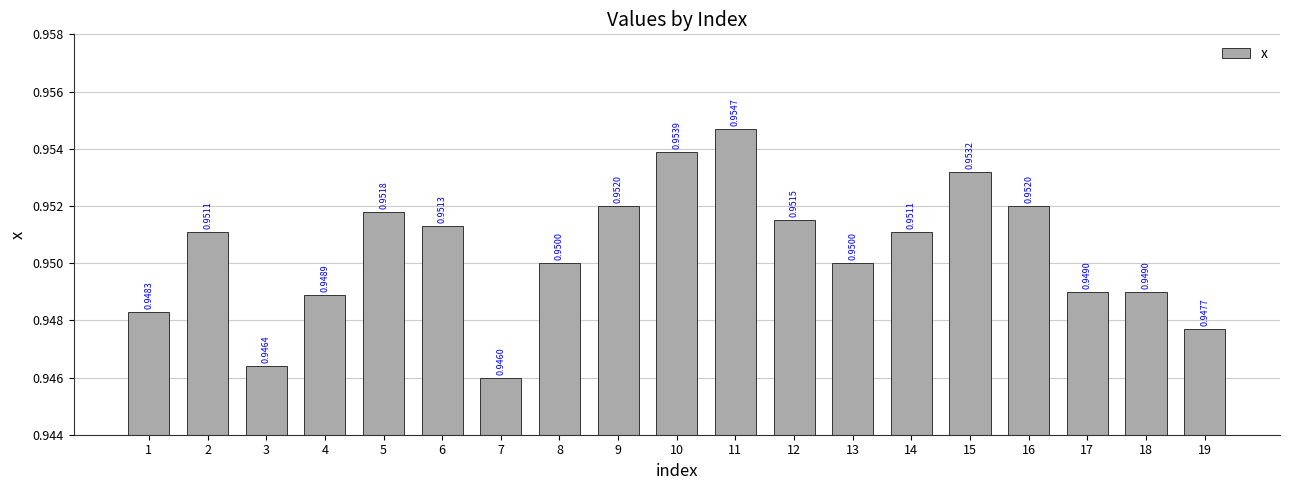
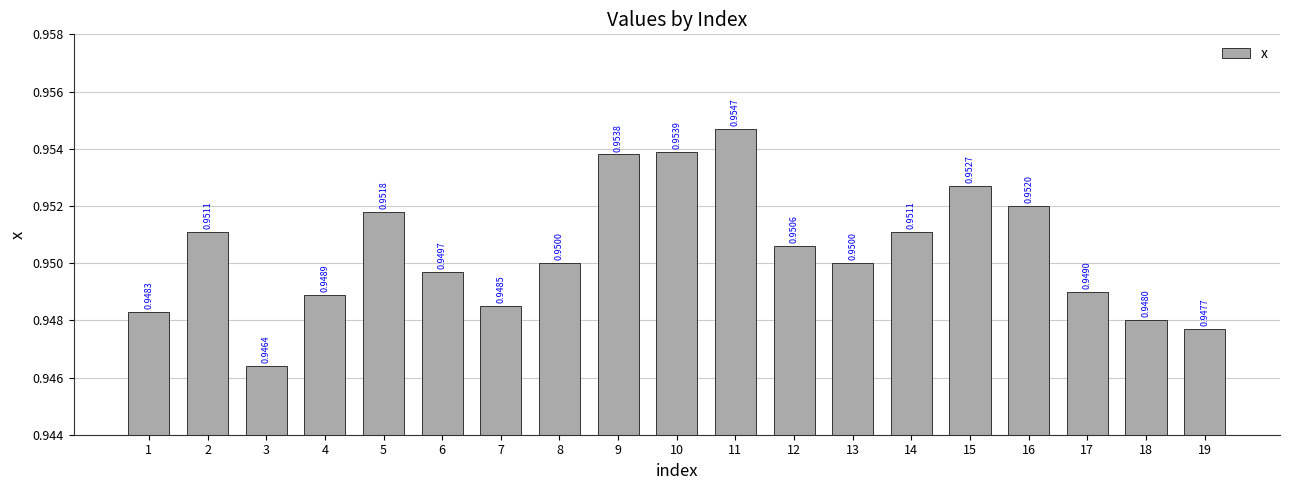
6: 0.9513 -> 0.9497
7: 0.9460 -> 0.9485
9: 0.9520 -> 0.9538
12: 0.9515 -> 0.9506
15: 0.9532 -> 0.9527
18: 0.9490 -> 0.9480
